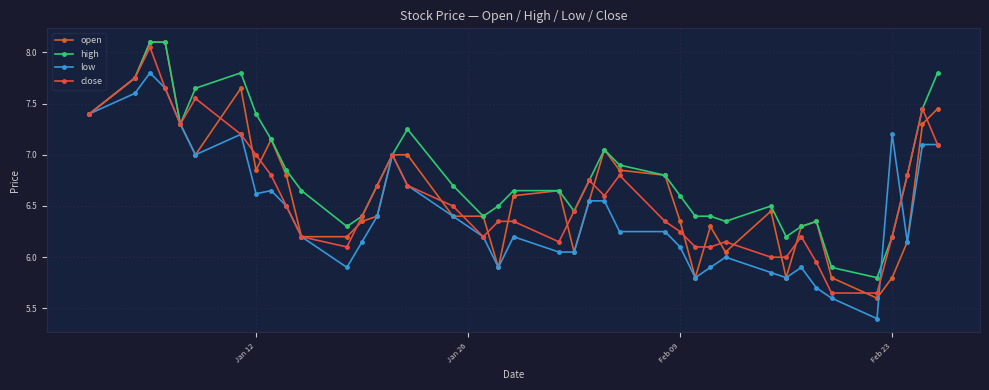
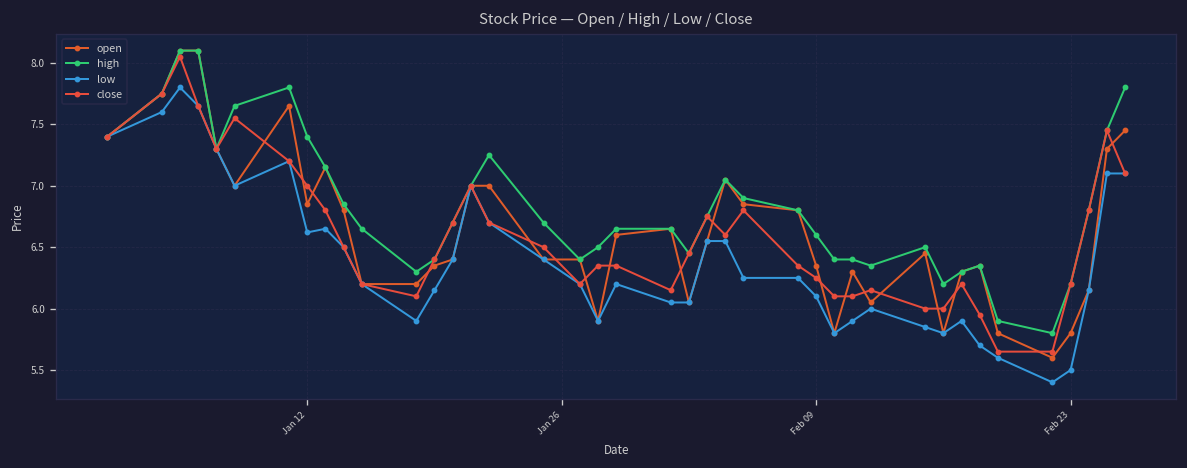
low, Feb 23: 7.2 -> 5.5
